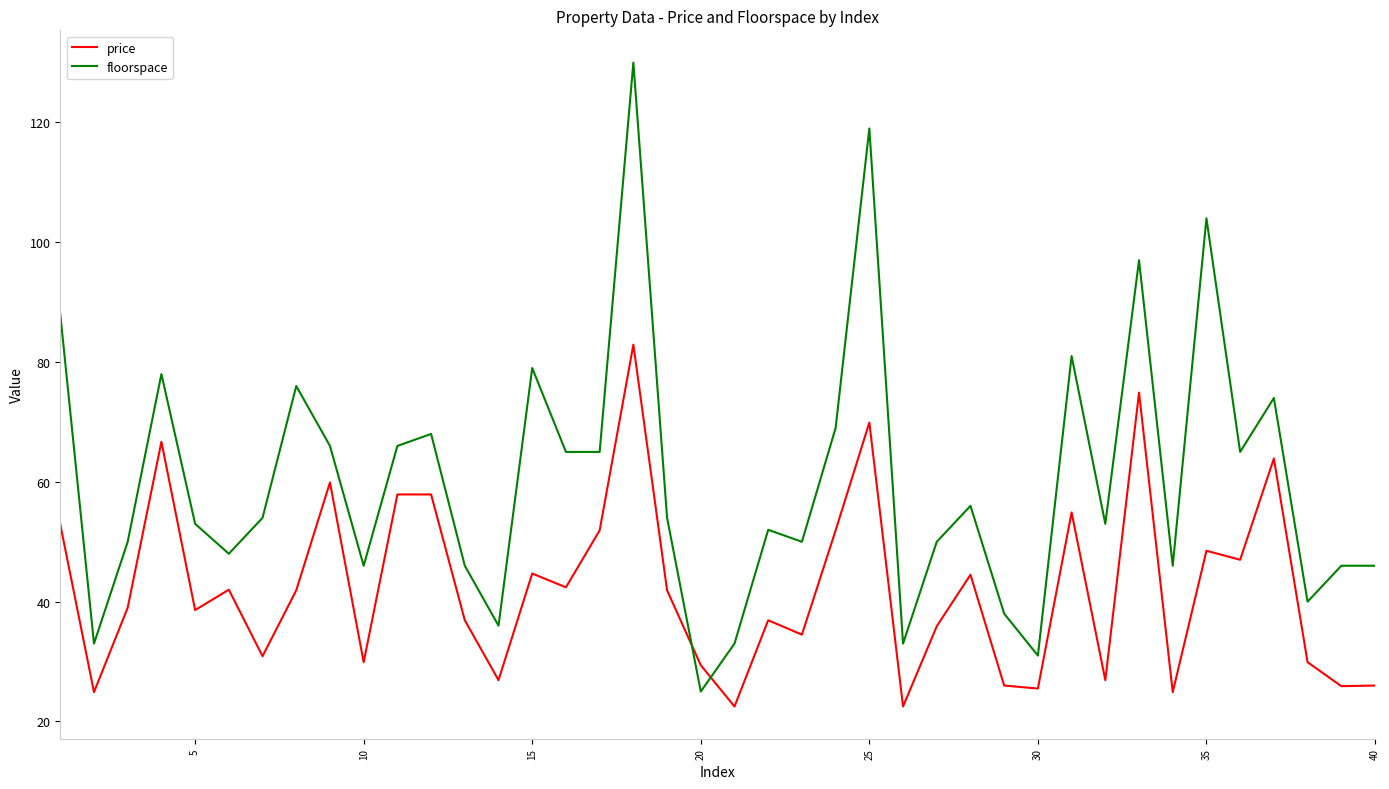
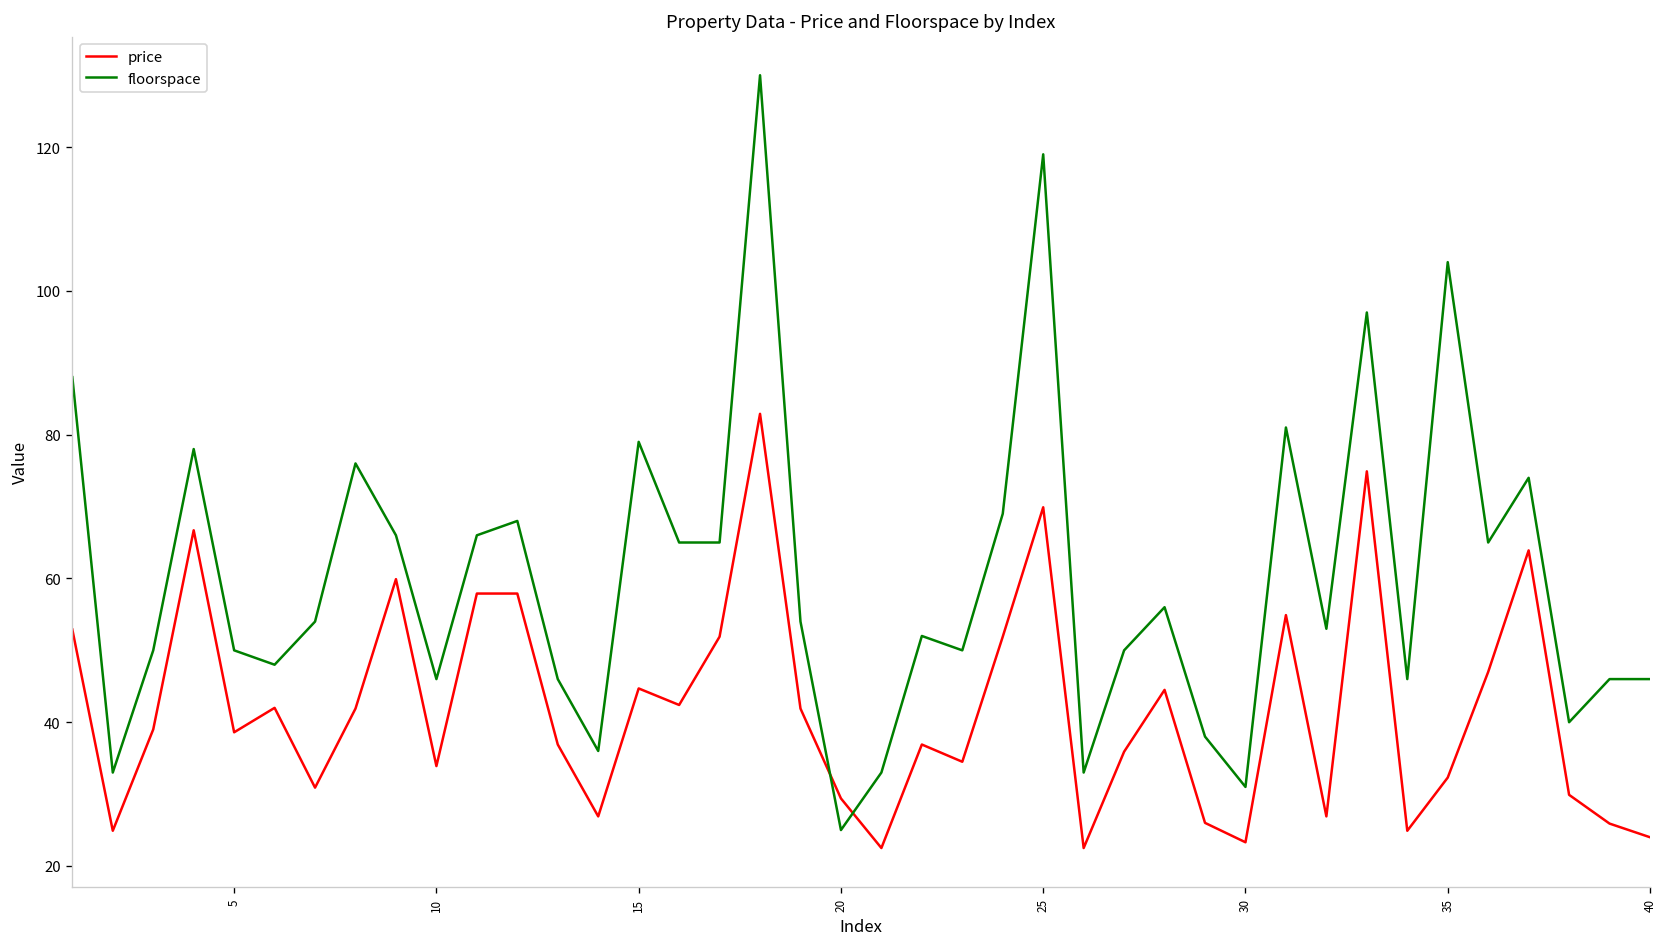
floorspace, 5: 53 -> 50
price, 10: 30 -> 34
price, 30: 26 -> 23
price, 35: 49 -> 32
price, 40: 26 -> 24
